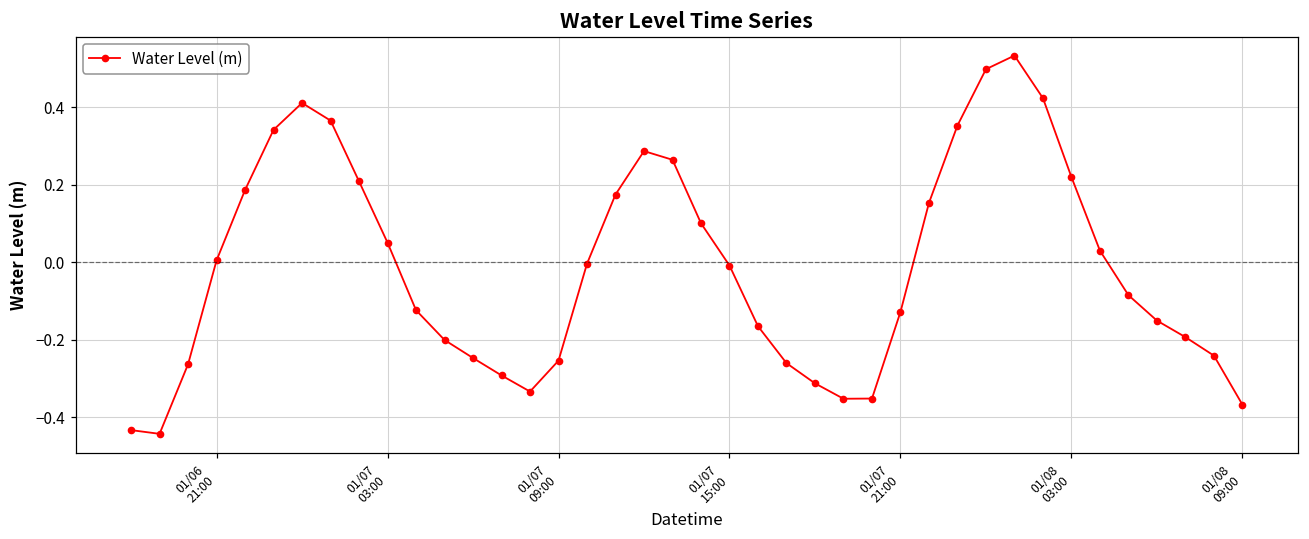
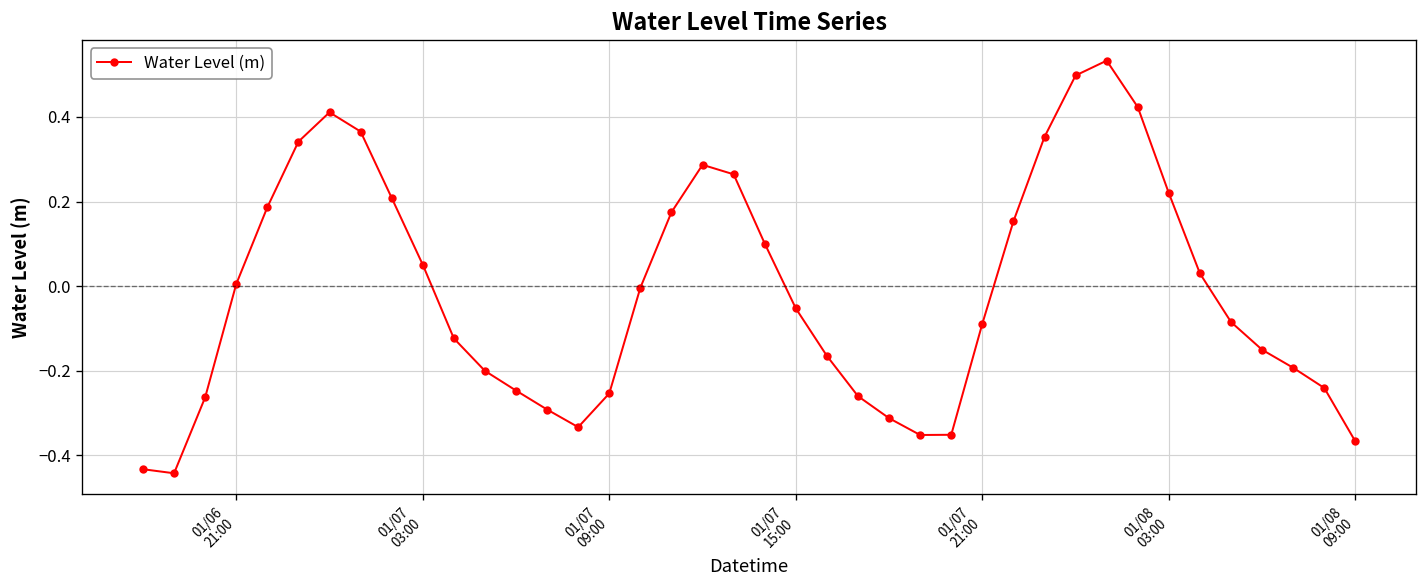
01/07 15:00: -0.01 -> -0.05
01/07 21:00: -0.13 -> -0.09
